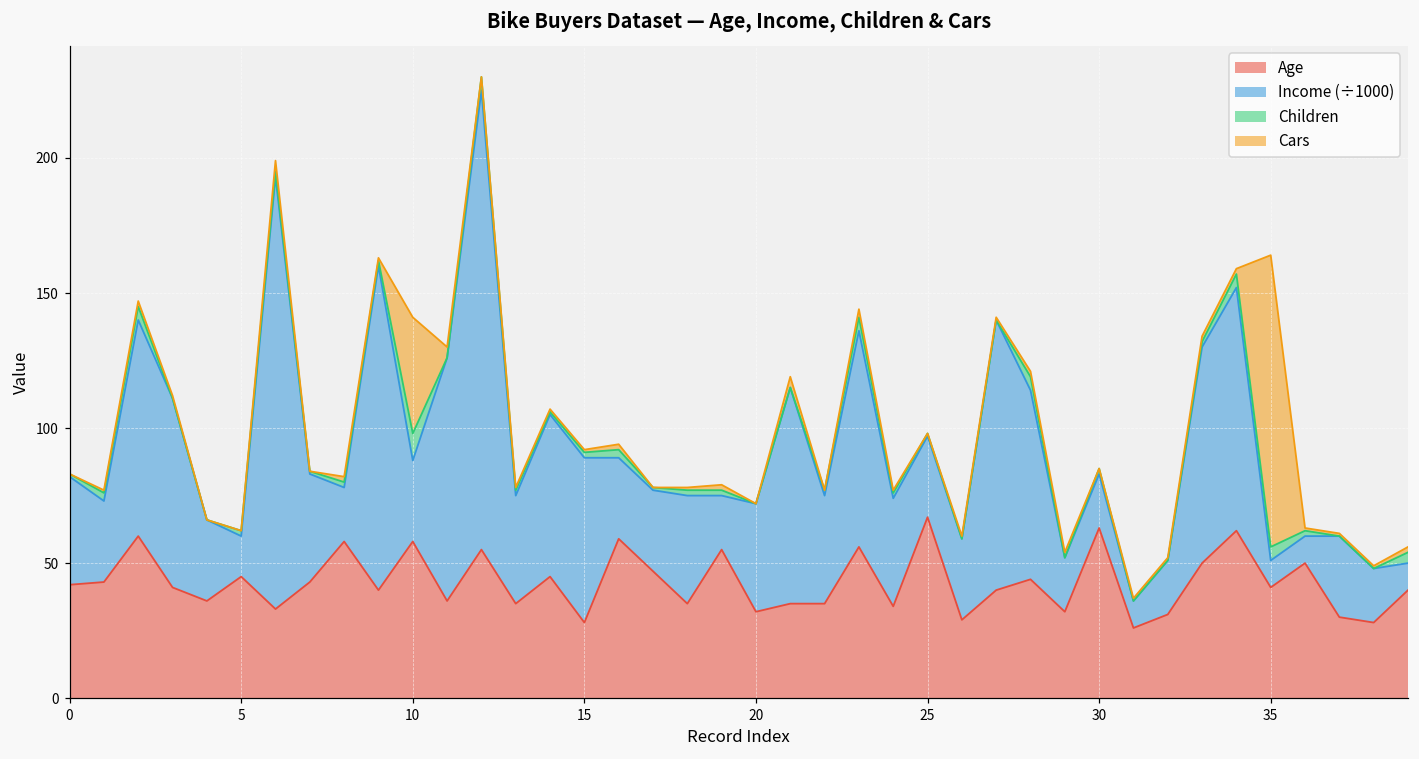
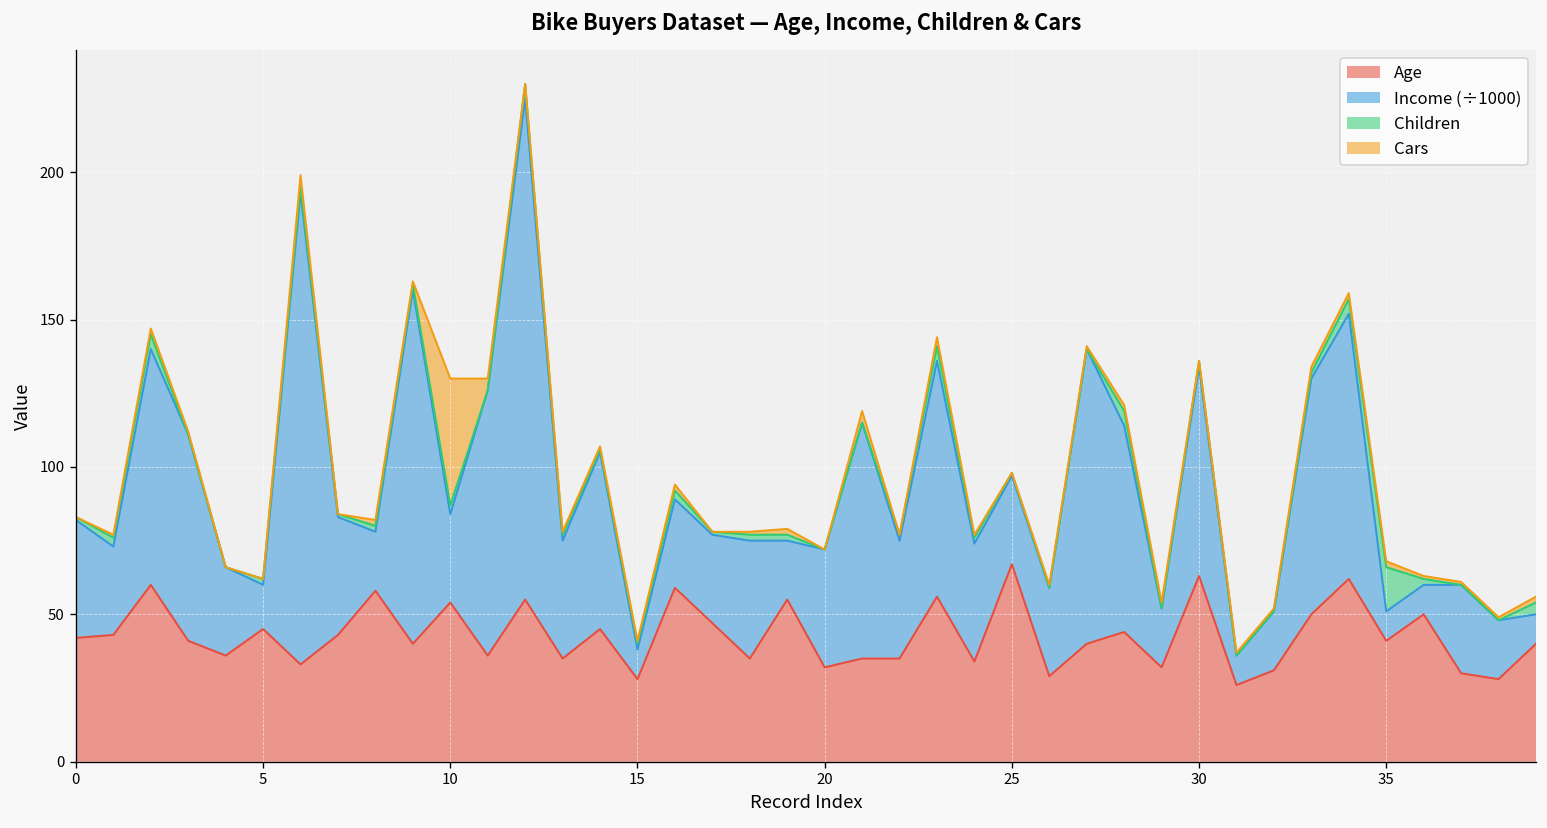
Age, 10: 58 -> 54
Children, 10: 10 -> 3
Income (÷1000), 15: 61 -> 10
Income (÷1000), 30: 20 -> 71
Children, 35: 5 -> 15
Cars, 35: 108 -> 2
